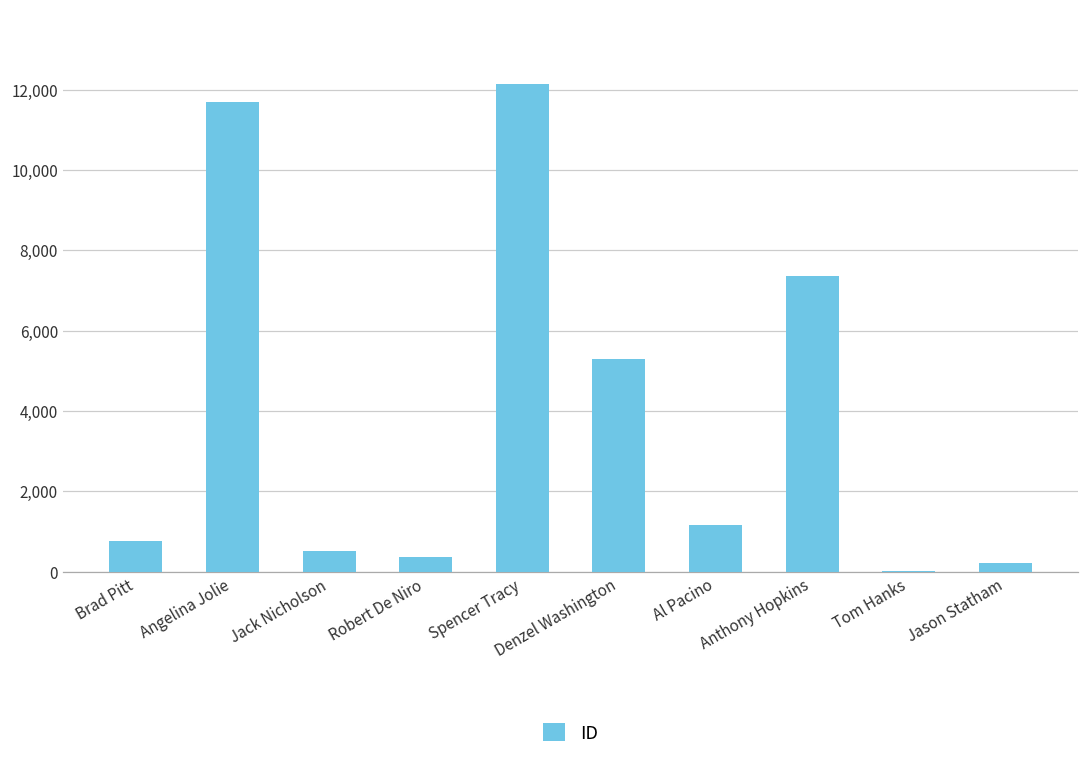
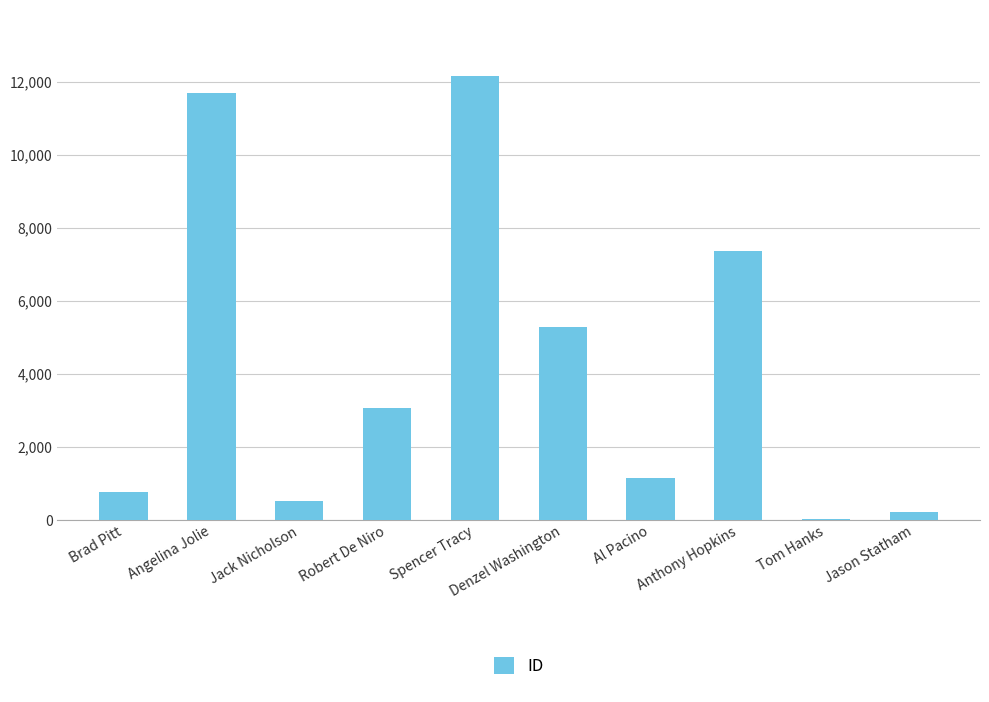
Robert De Niro: 400 -> 3,100
